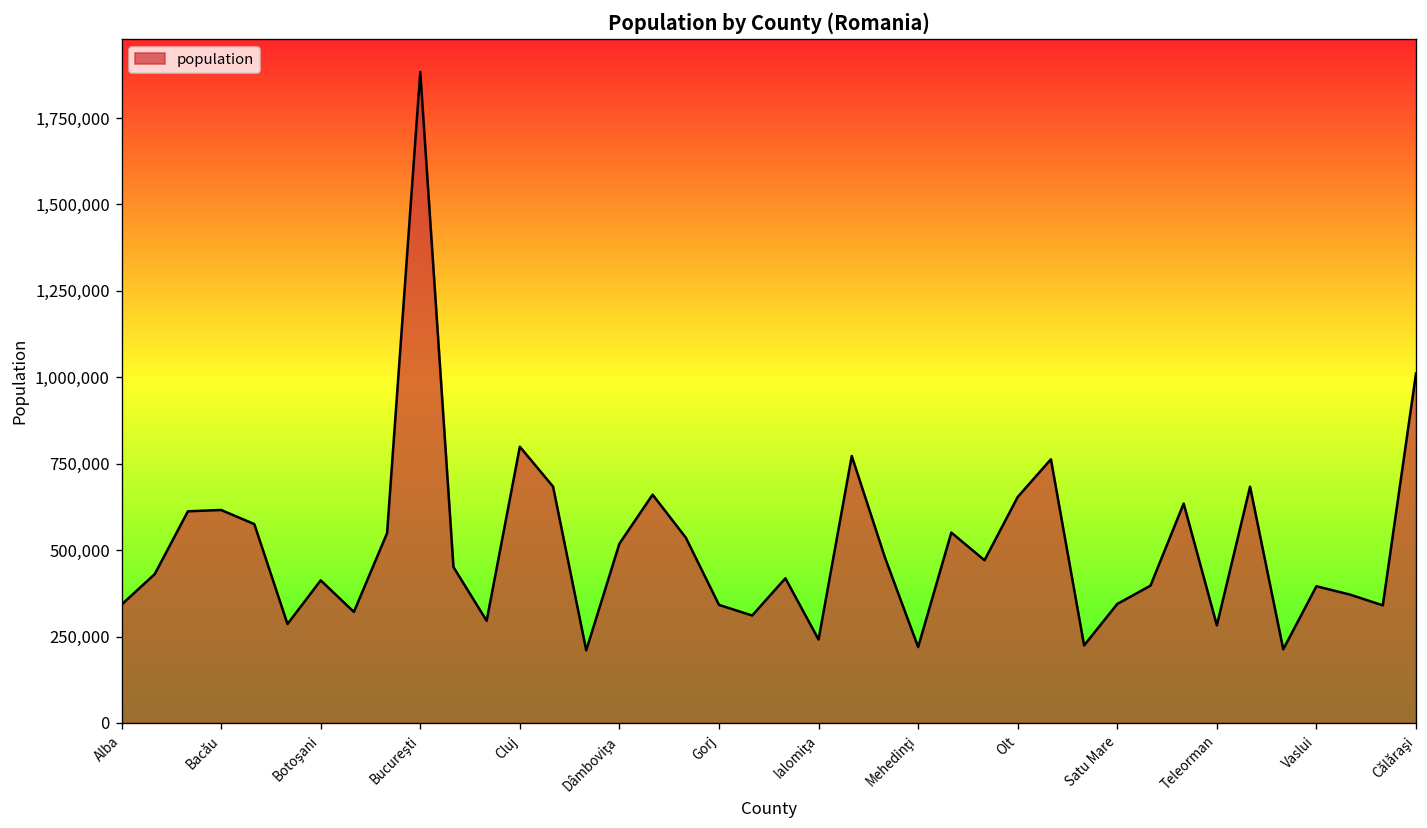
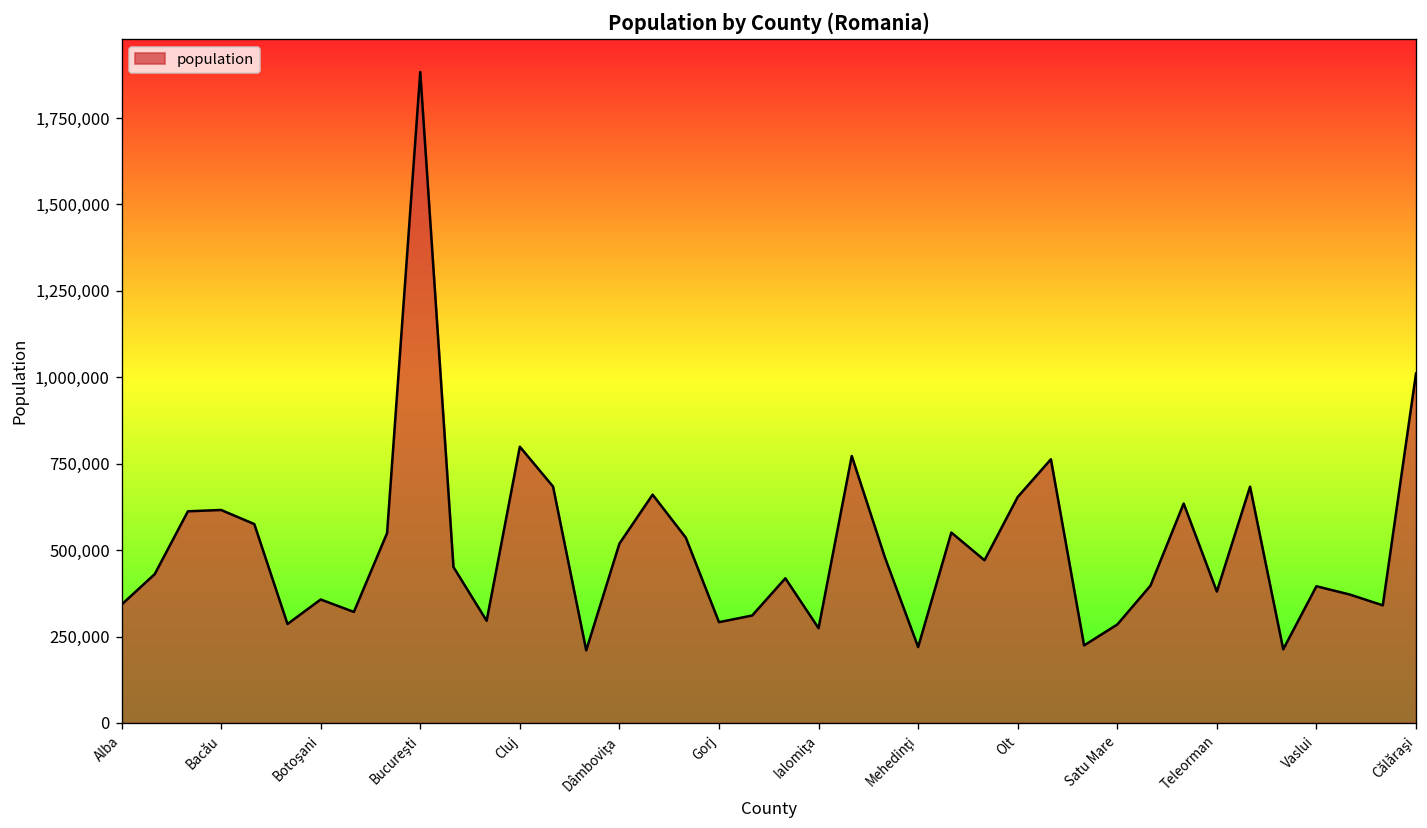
Botoşani: 410,000 -> 360,000
Gorj: 340,000 -> 290,000
Ialomiţa: 240,000 -> 270,000
Satu Mare: 340,000 -> 280,000
Teleorman: 280,000 -> 380,000
